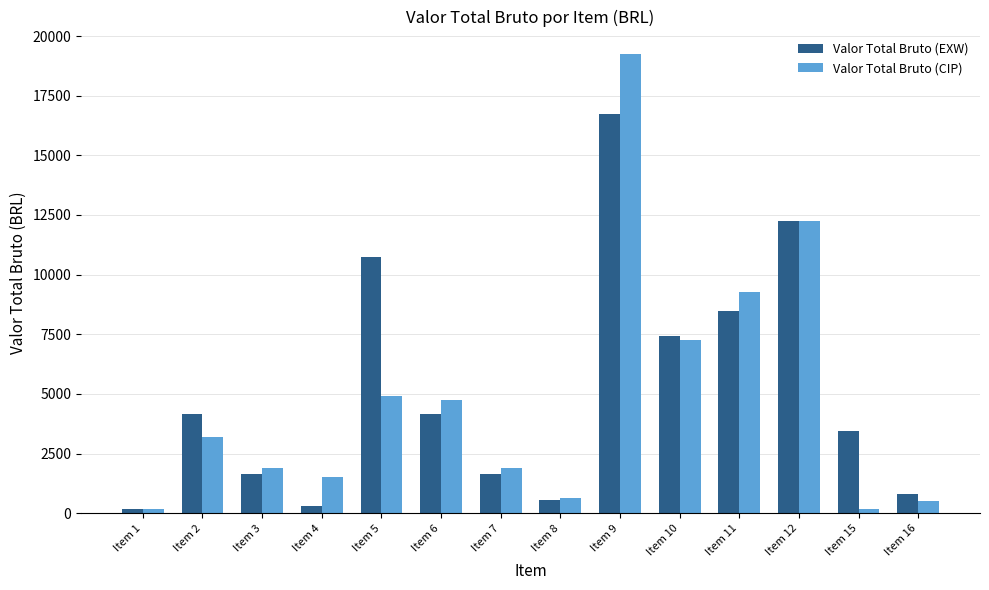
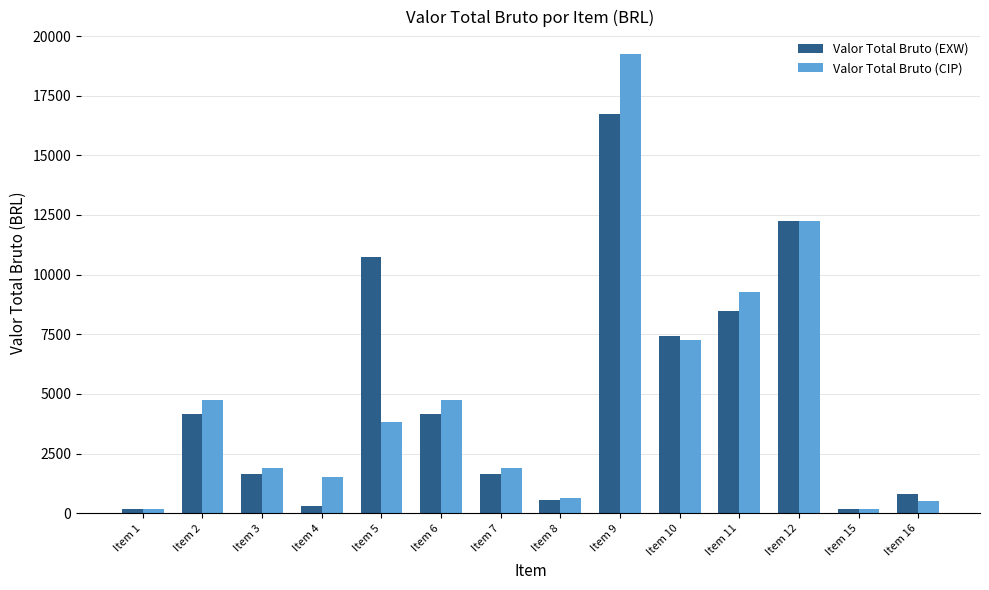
Valor Total Bruto (CIP), Item 2: 3200 -> 4800
Valor Total Bruto (CIP), Item 5: 4900 -> 3800
Valor Total Bruto (EXW), Item 15: 3400 -> 200
